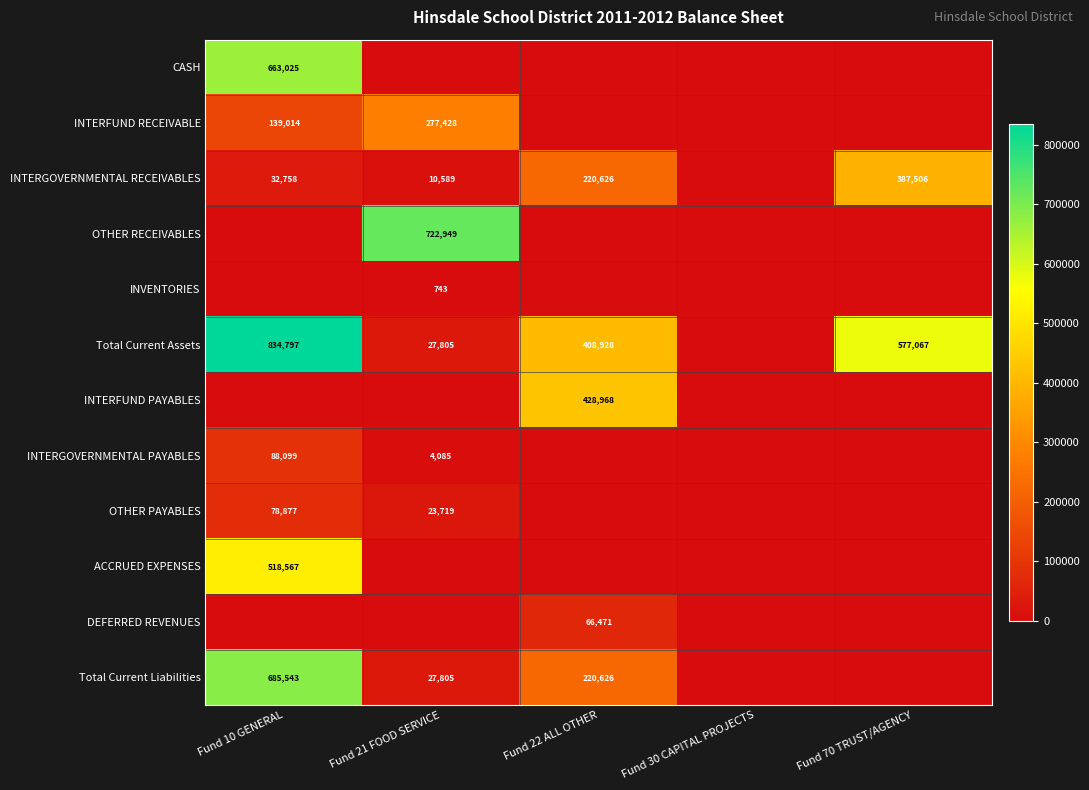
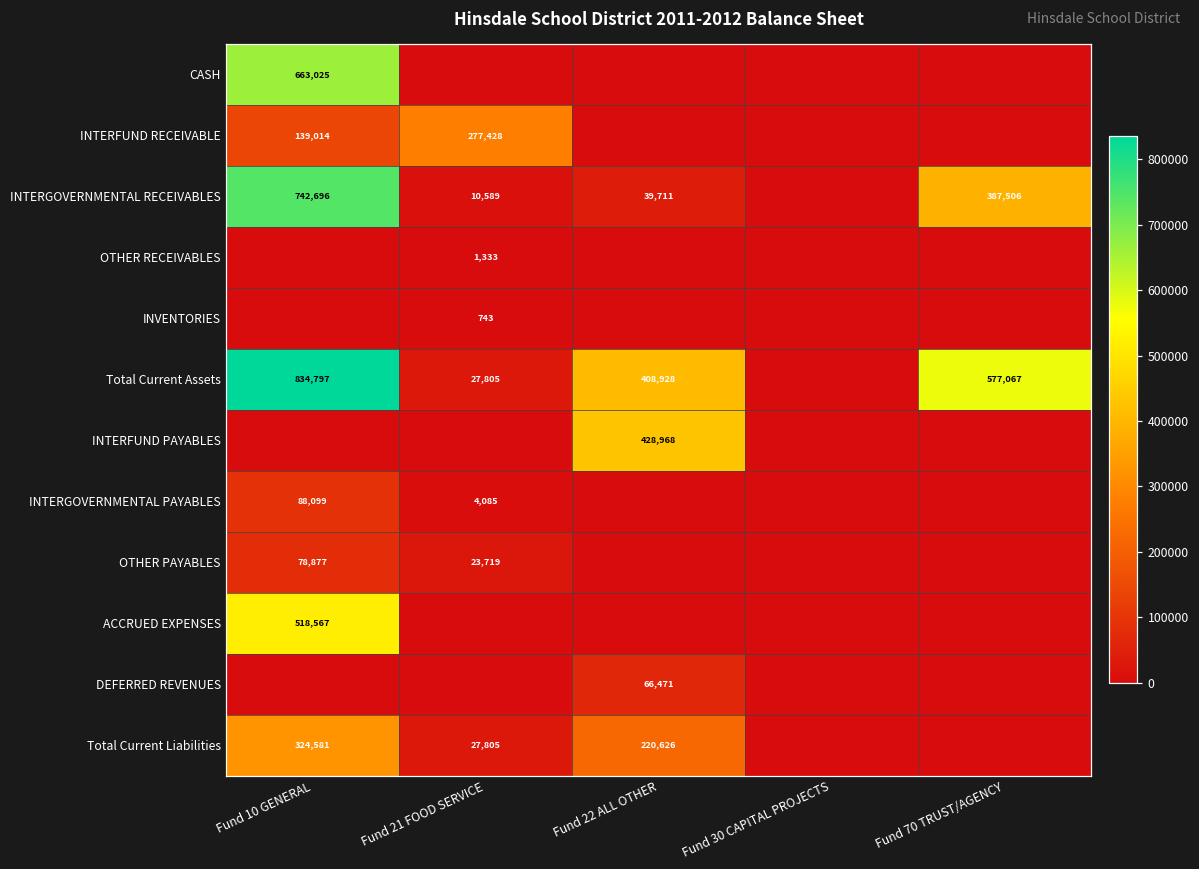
INTERGOVERNMENTAL RECEIVABLES, Fund 10 GENERAL: 32,758 -> 742,696
INTERGOVERNMENTAL RECEIVABLES, Fund 22 ALL OTHER: 220,626 -> 39,711
OTHER RECEIVABLES, Fund 21 FOOD SERVICE: 722,949 -> 1,333
Total Current Liabilities, Fund 10 GENERAL: 685,543 -> 324,581
